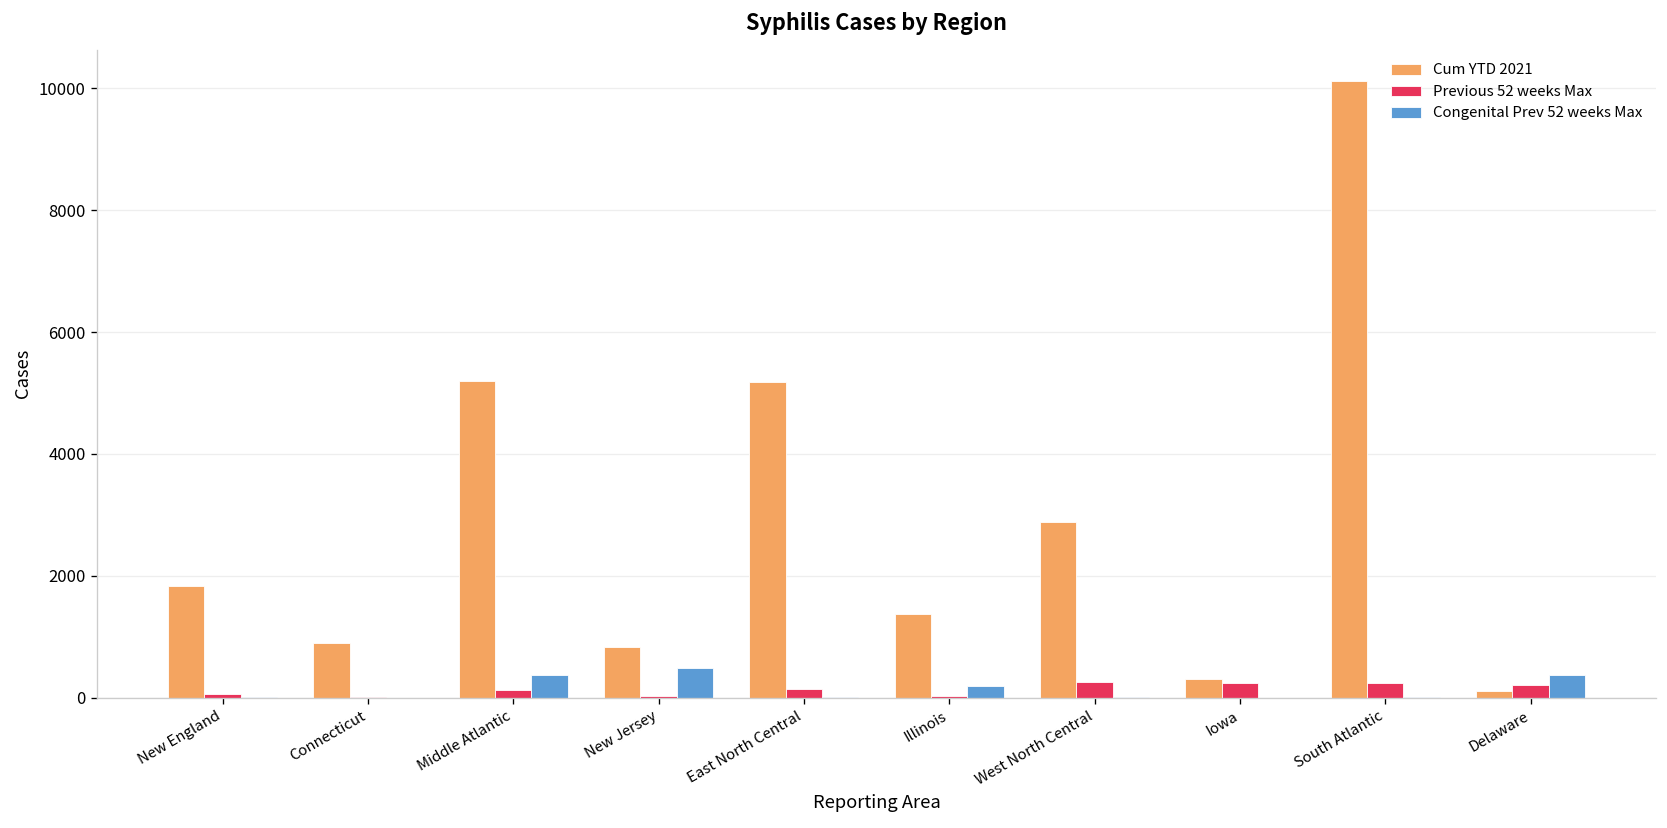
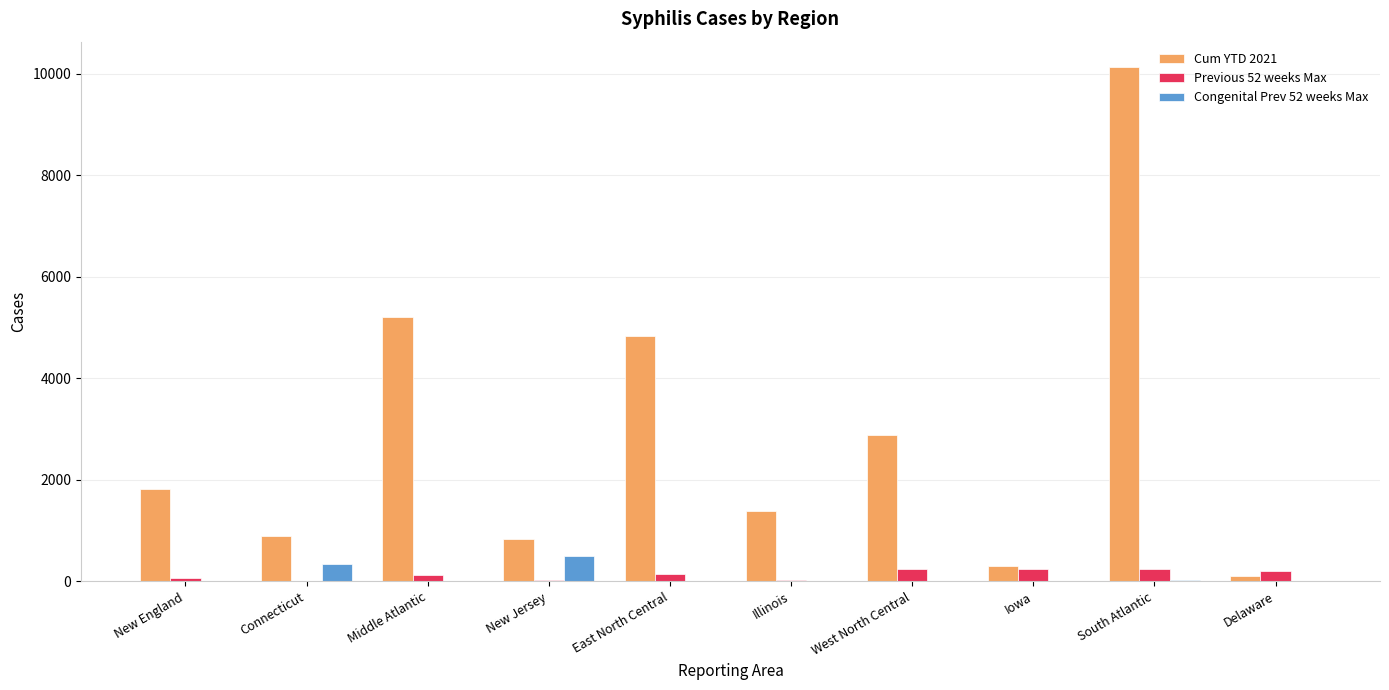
Congenital Prev 52 weeks Max, Connecticut: 0 -> 400
Congenital Prev 52 weeks Max, Middle Atlantic: 400 -> 0
Cum YTD 2021, East North Central: 5200 -> 4800
Congenital Prev 52 weeks Max, Illinois: 200 -> 0
Congenital Prev 52 weeks Max, Delaware: 400 -> 0
